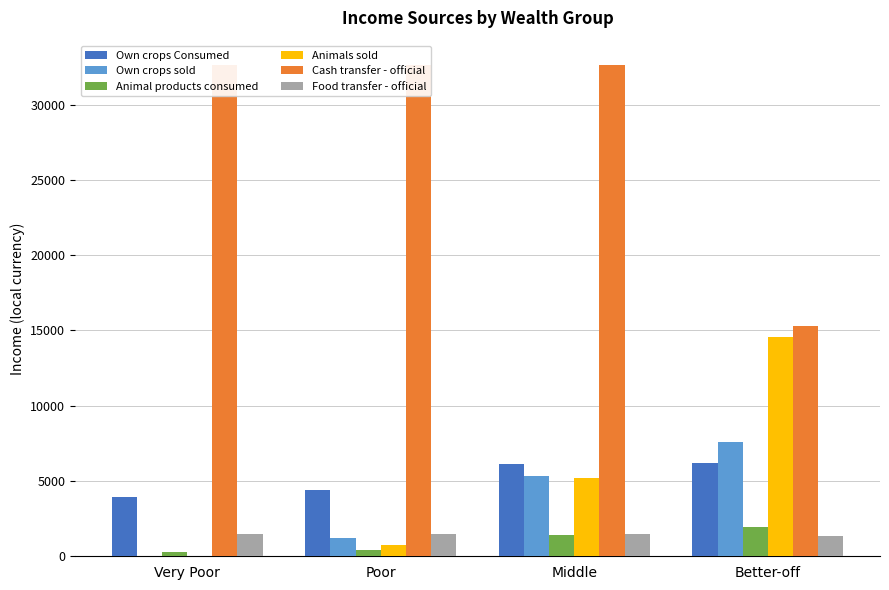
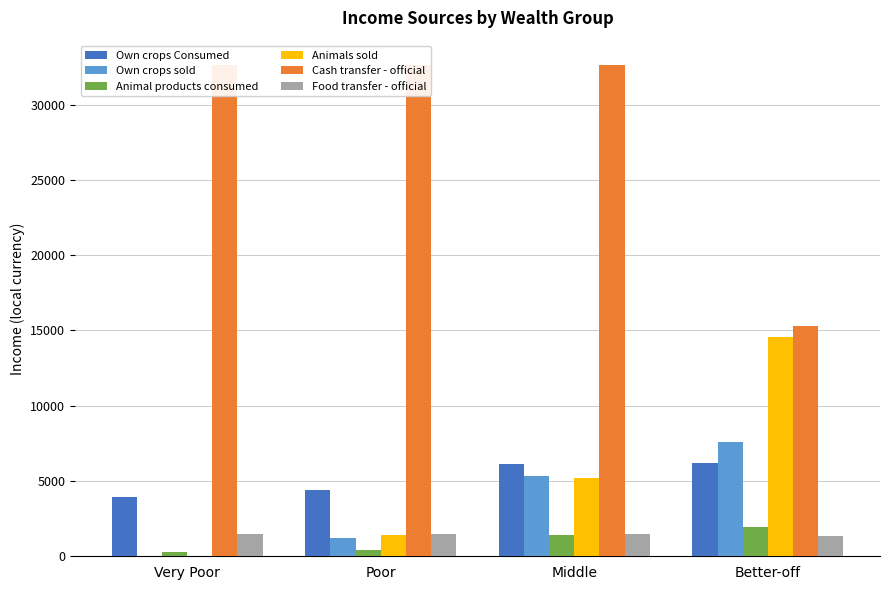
Animals sold, Poor: 700 -> 1400
